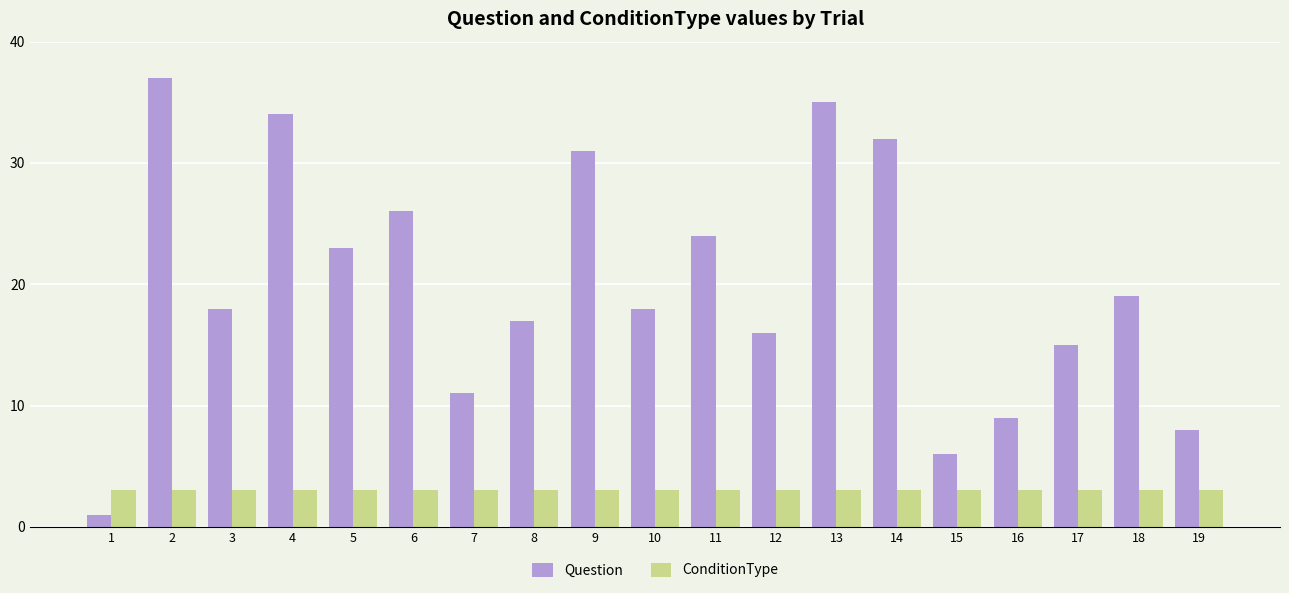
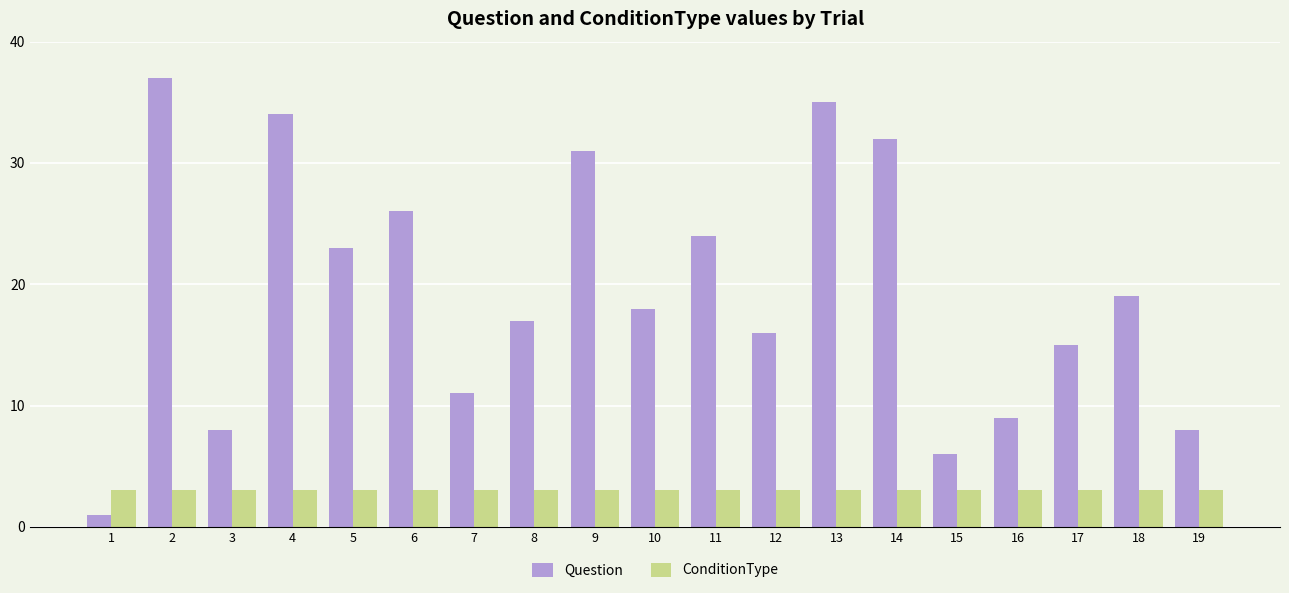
Question, 3: 18 -> 8
